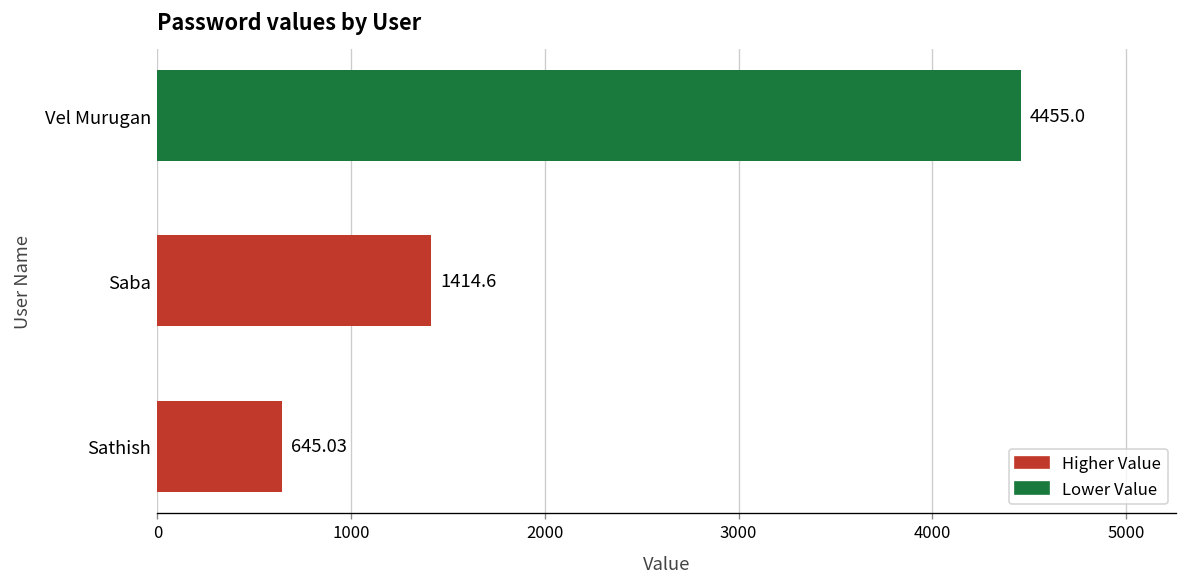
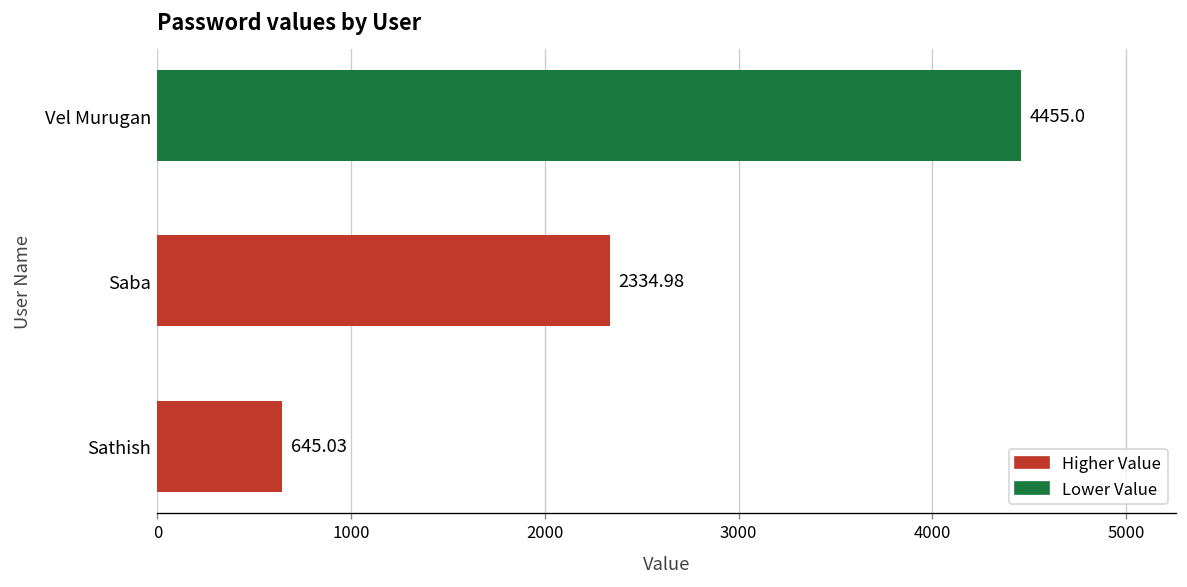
Saba: 1414.6 -> 2334.98
